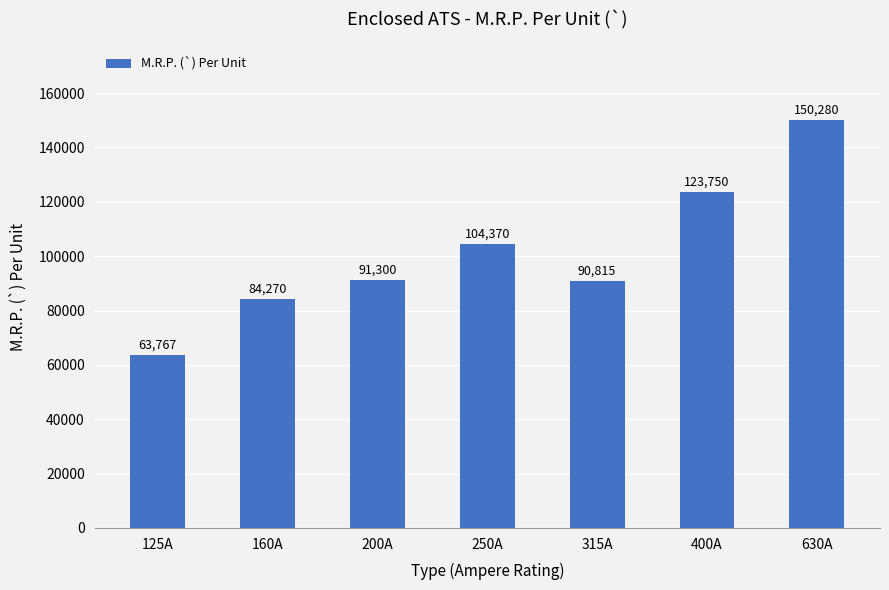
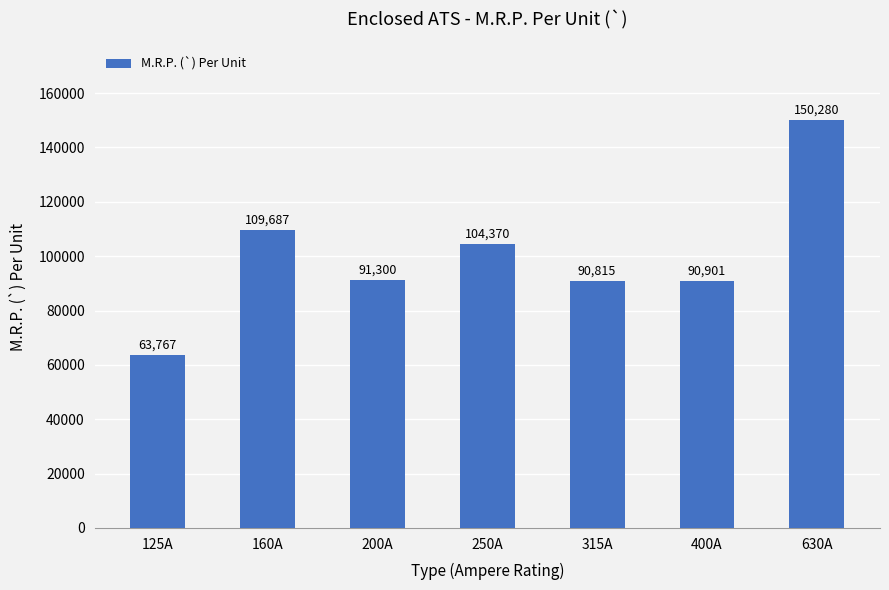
160A: 84,270 -> 109,687
400A: 123,750 -> 90,901
